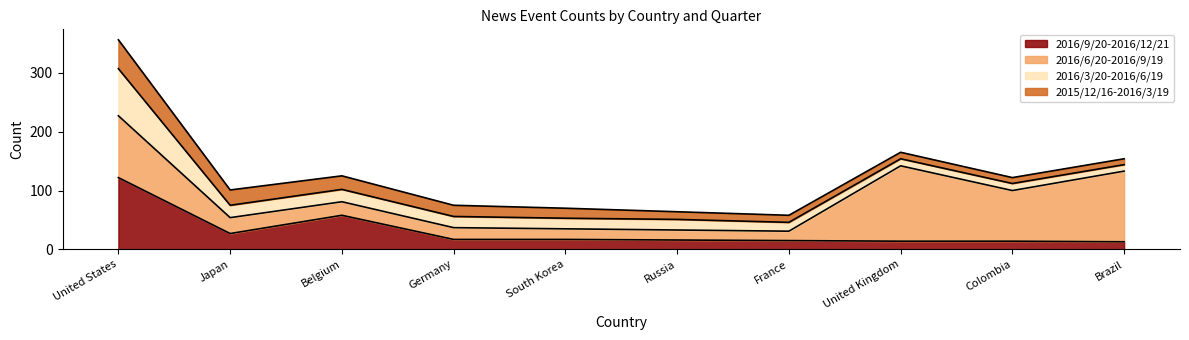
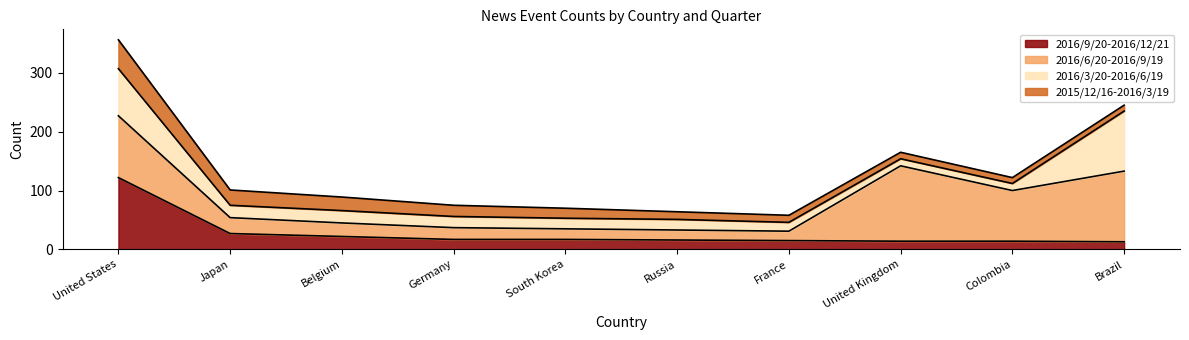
2016/9/20-2016/12/21, Belgium: 60 -> 20
2016/3/20-2016/6/19, Brazil: 10 -> 100
